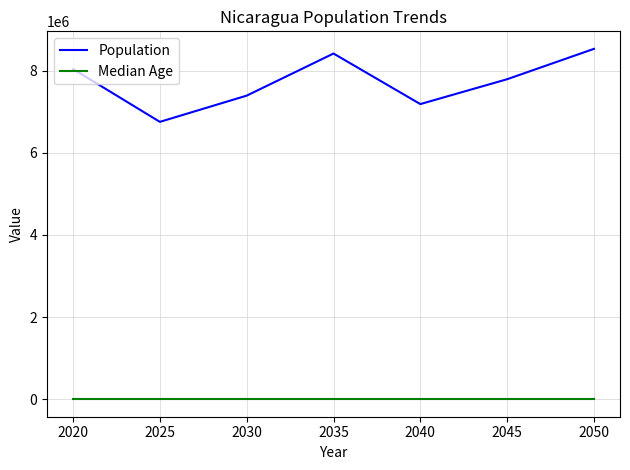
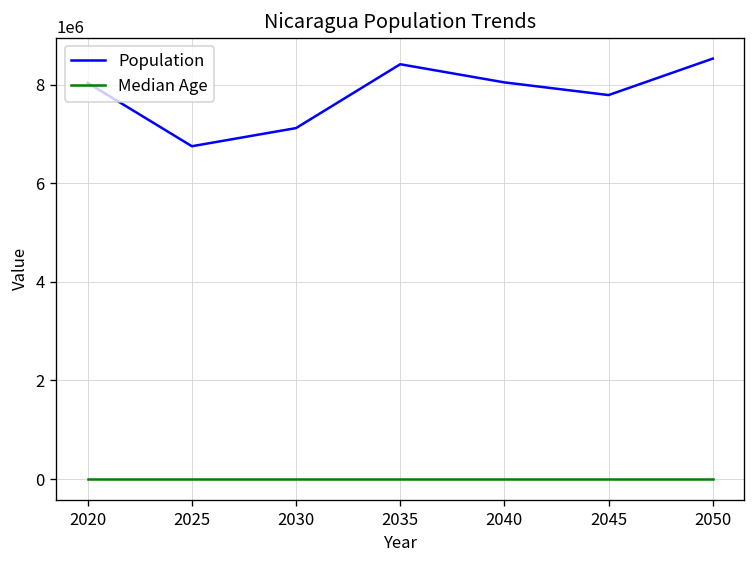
Population, 2030: 7400000 -> 7100000
Population, 2040: 7200000 -> 8000000
